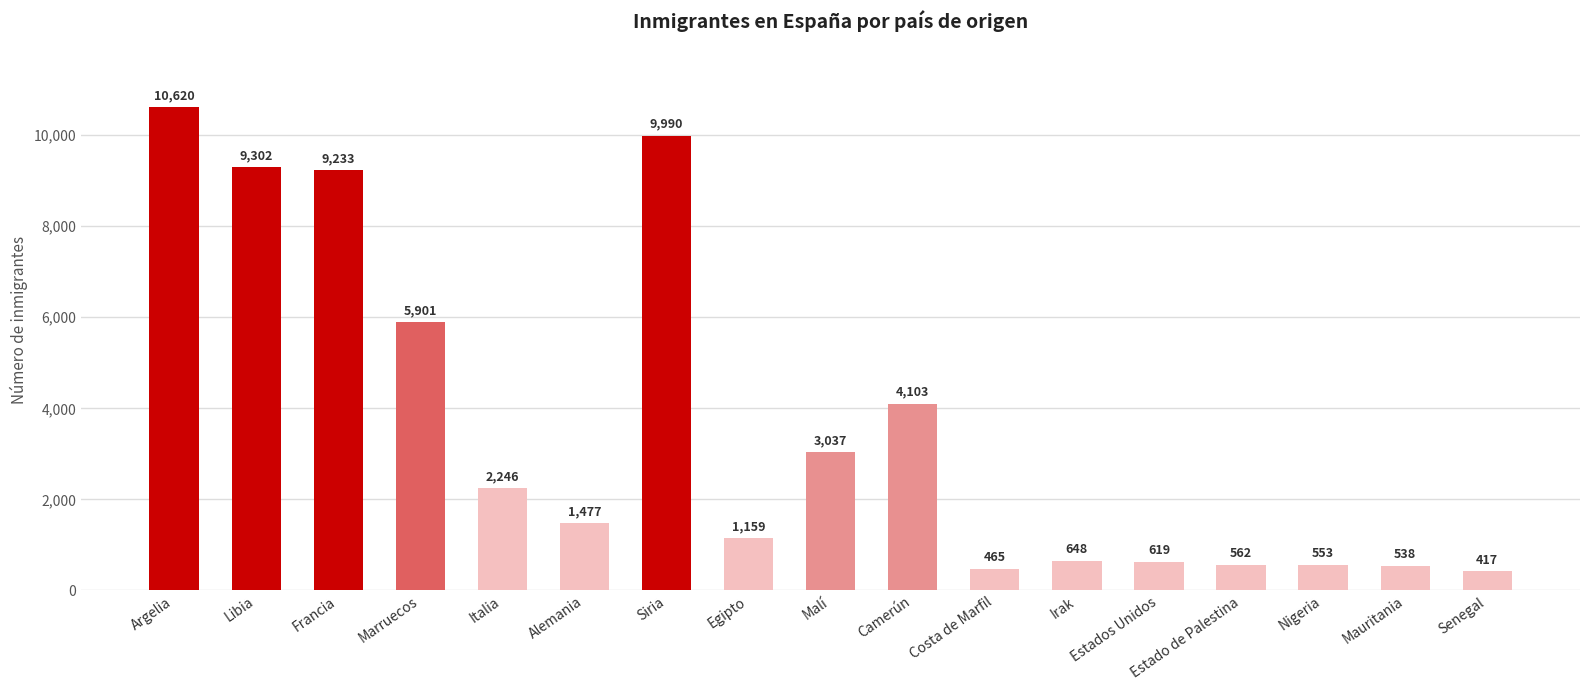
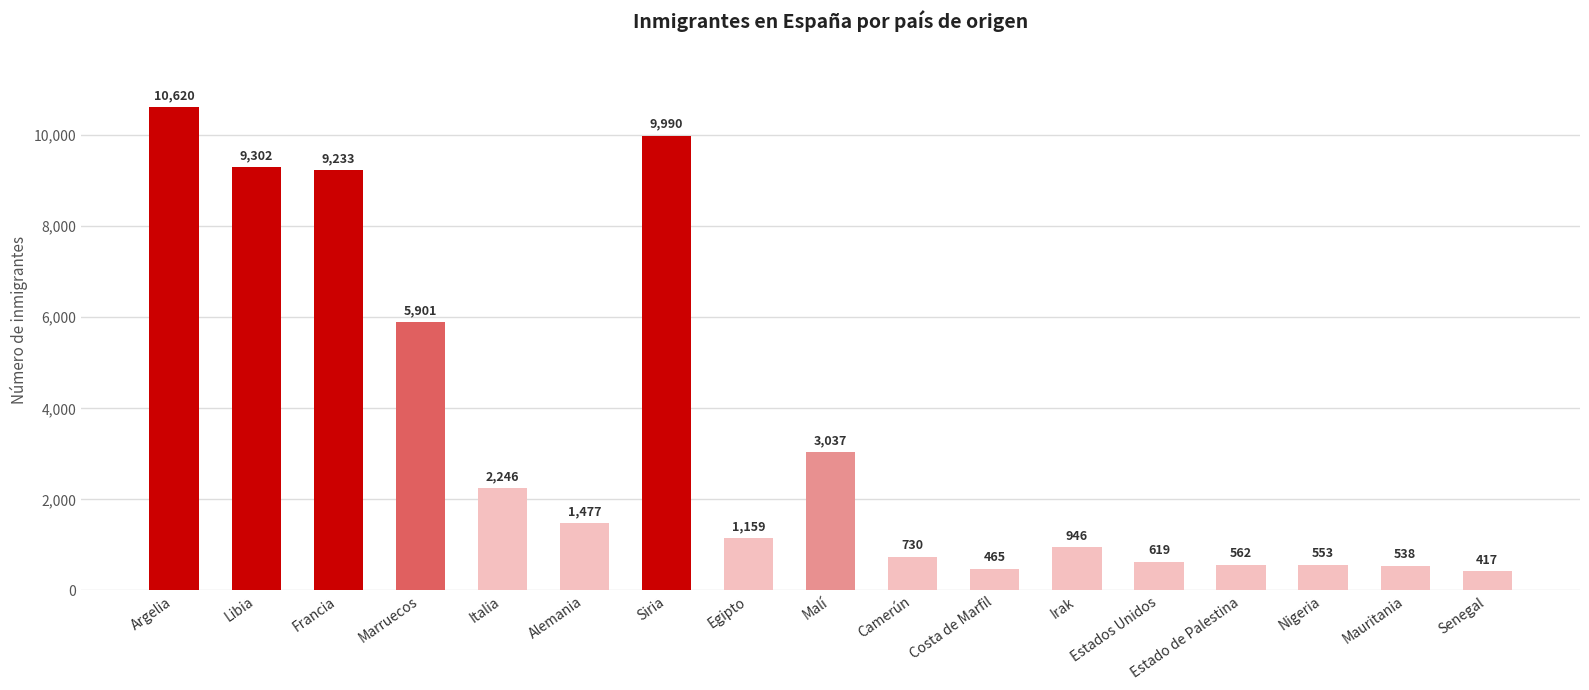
Camerún: 4,103 -> 730
Irak: 648 -> 946
